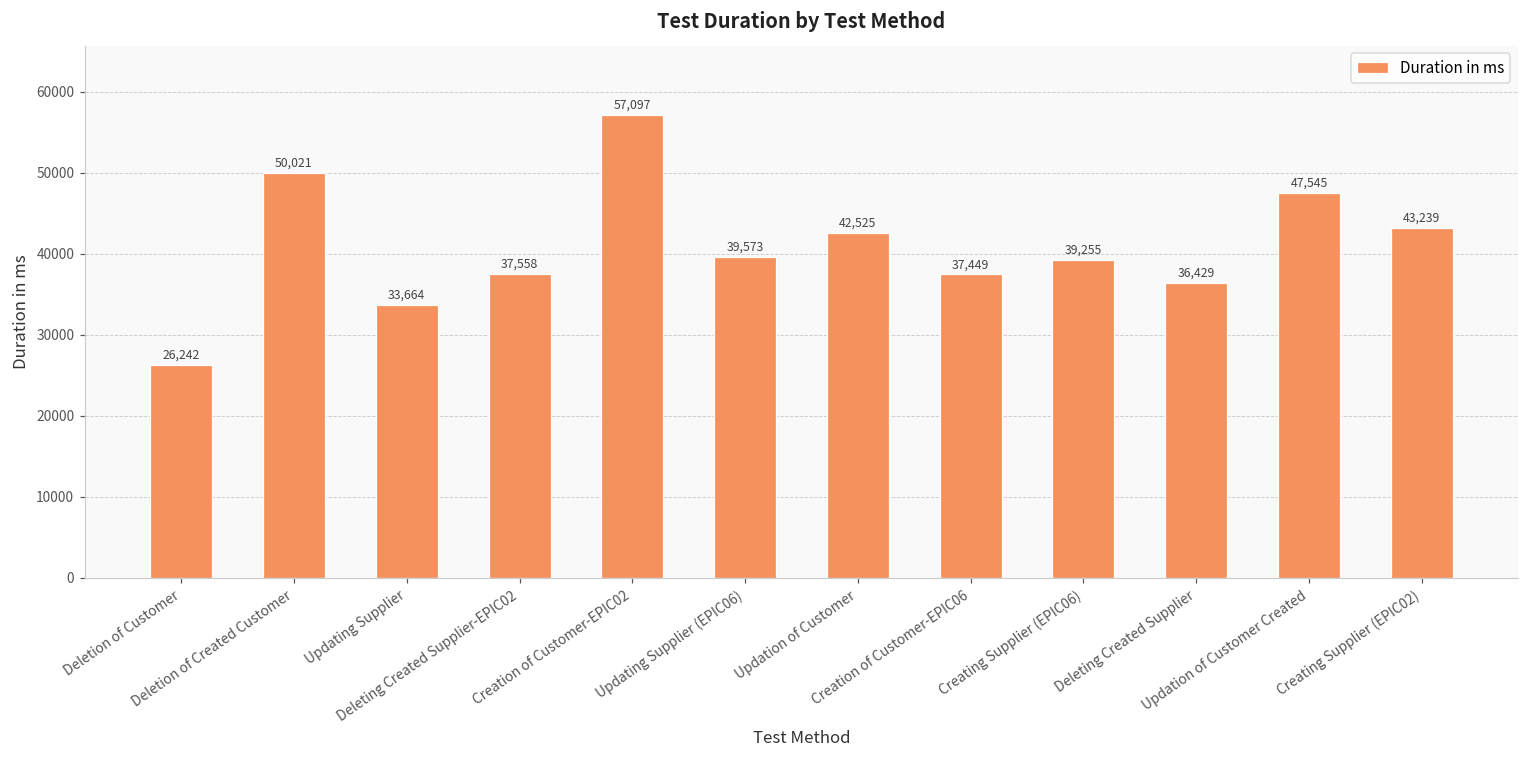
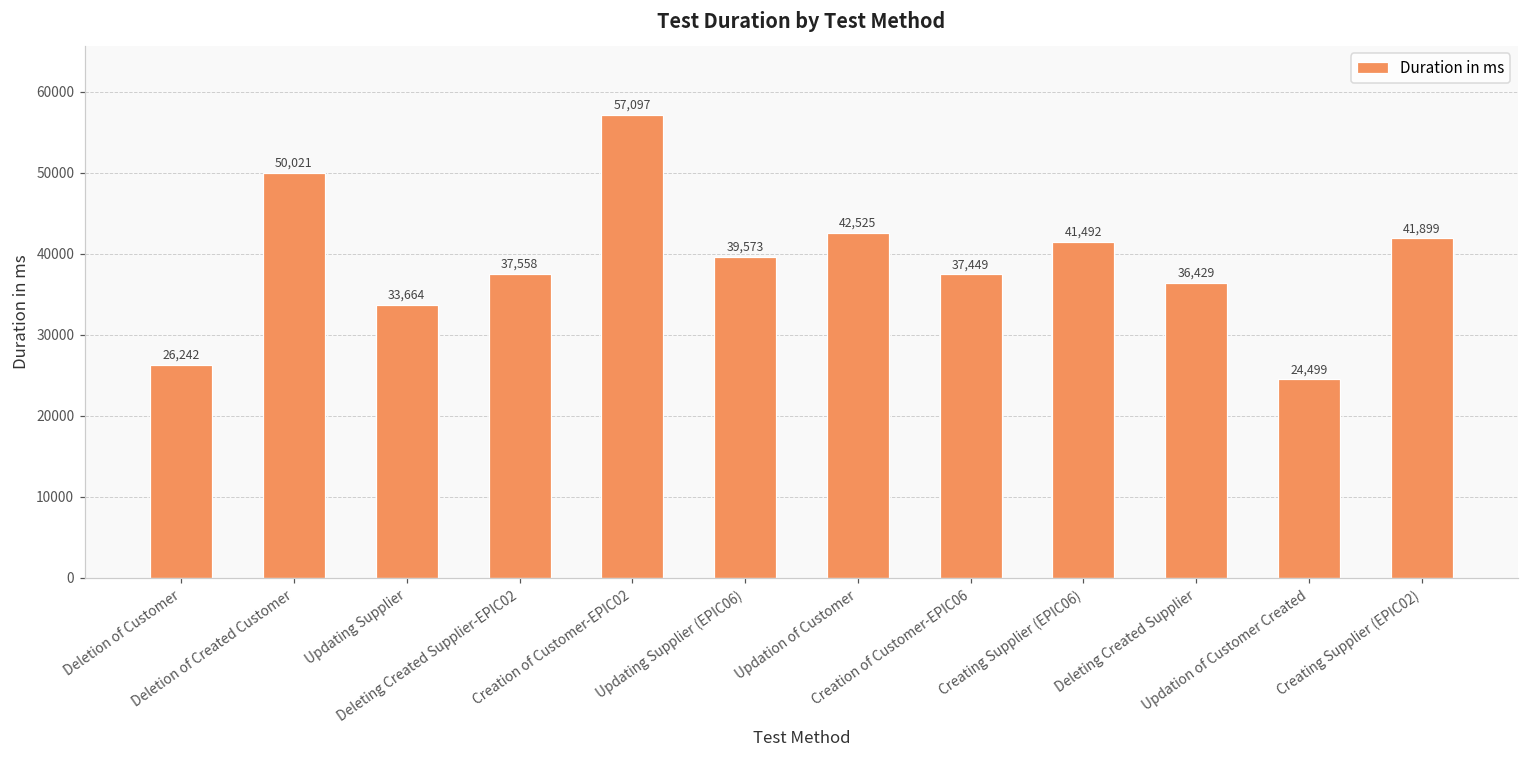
Creating Supplier (EPIC06): 39,255 -> 41,492
Updation of Customer Created: 47,545 -> 24,499
Creating Supplier (EPIC02): 43,239 -> 41,899
